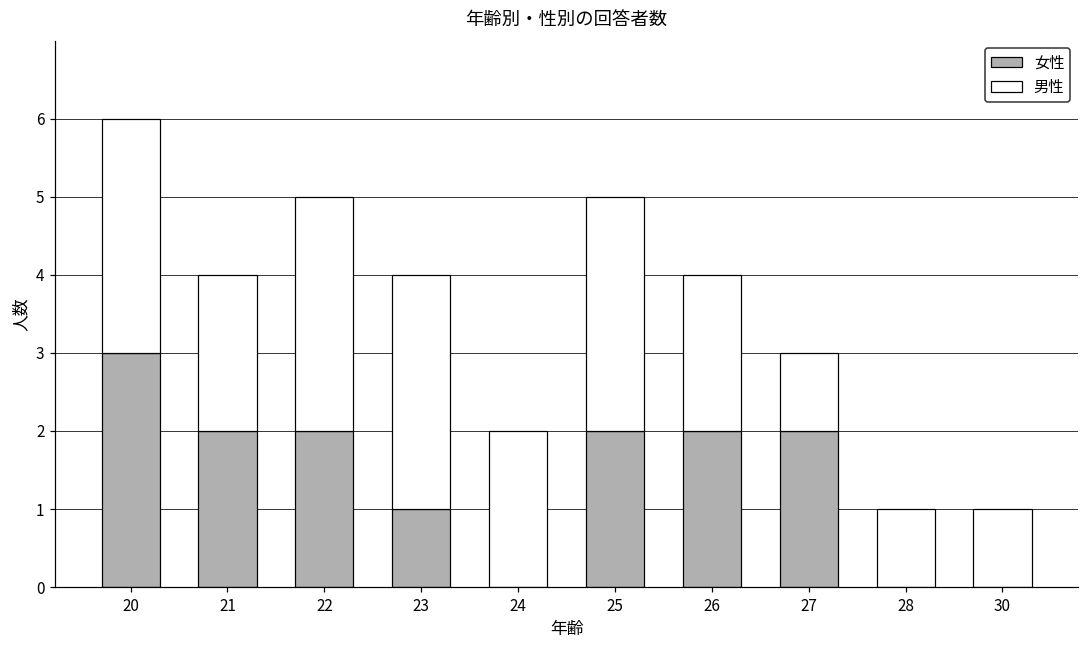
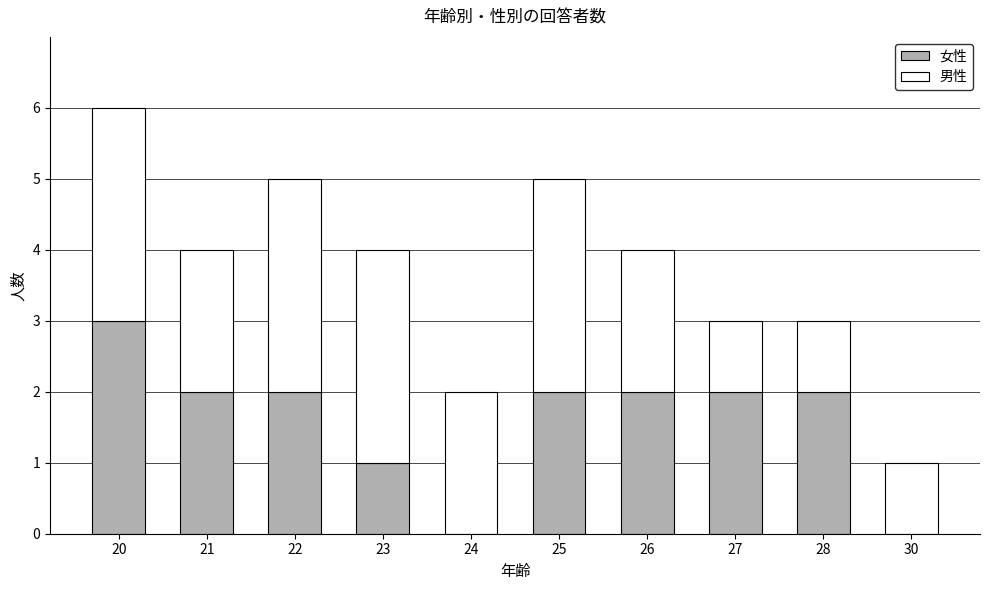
女性, 28: 0 -> 2
